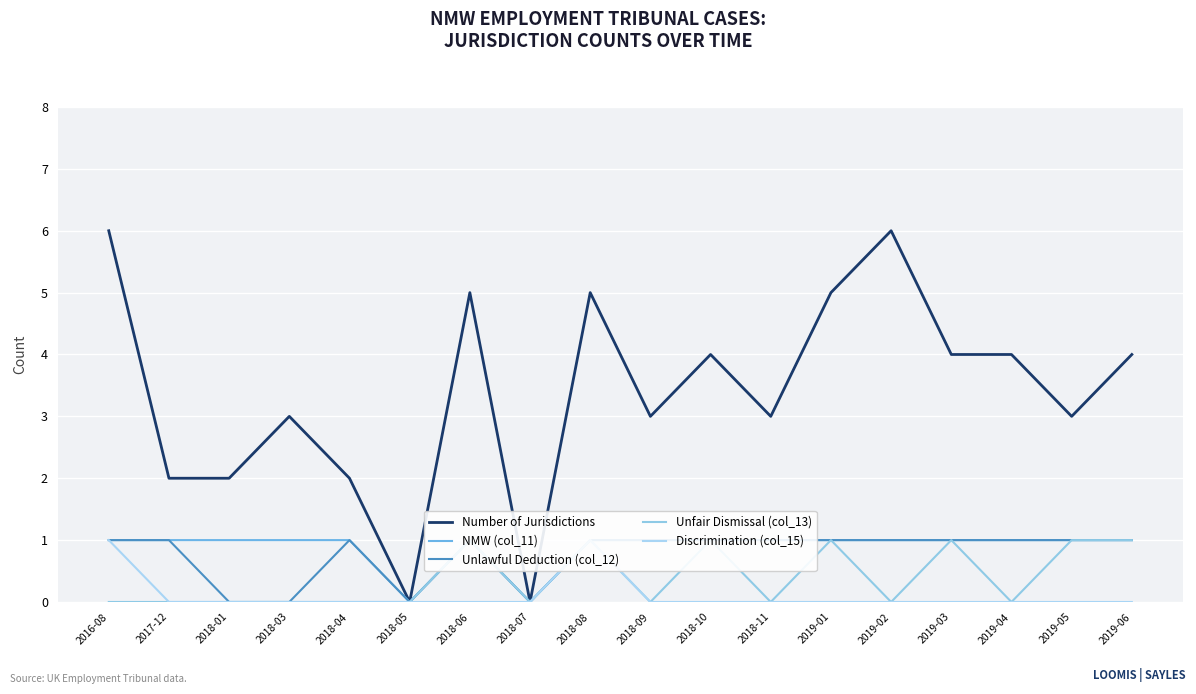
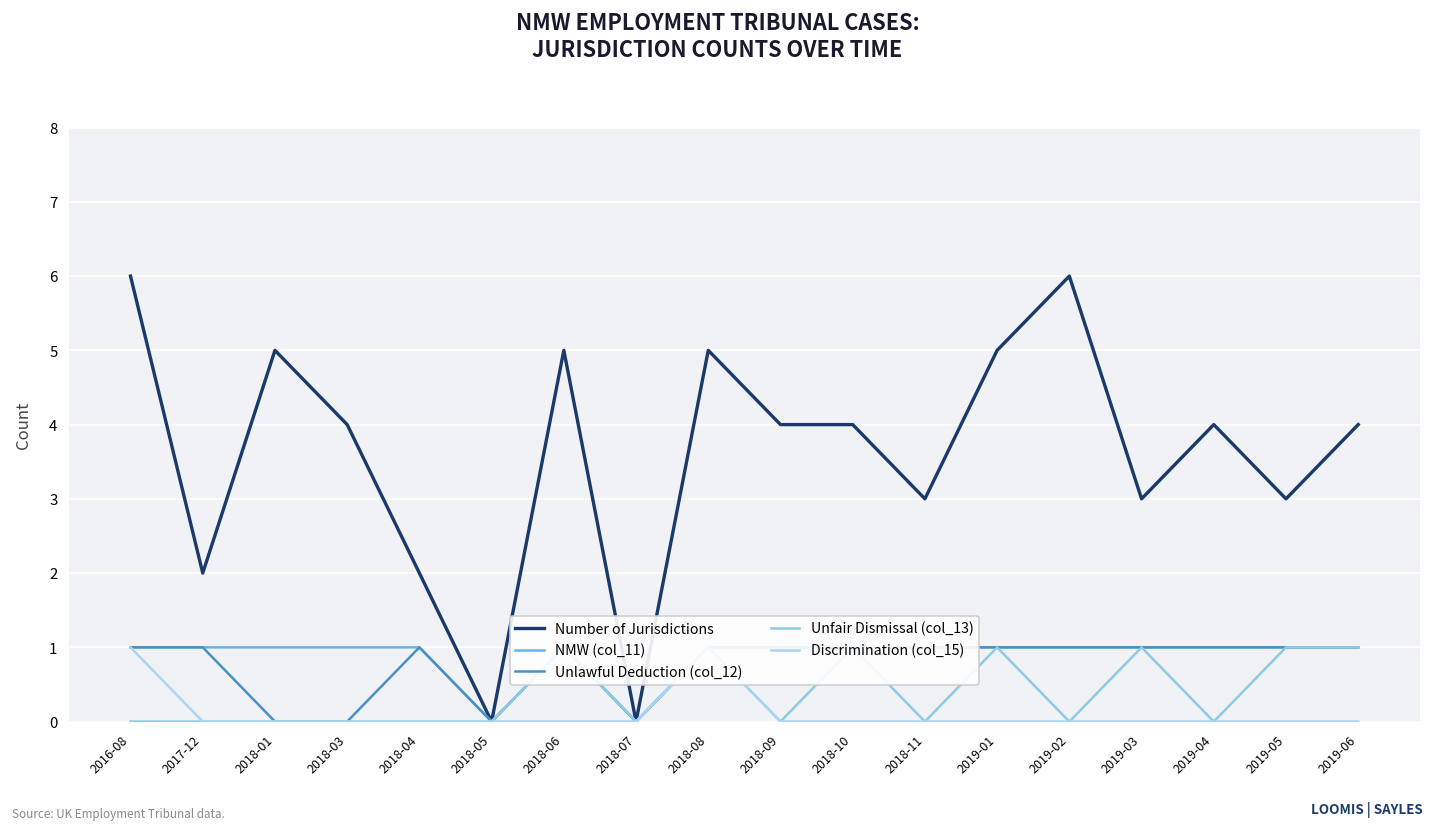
Number of Jurisdictions, 2018-01: 2 -> 5
Number of Jurisdictions, 2018-03: 3 -> 4
Number of Jurisdictions, 2018-09: 3 -> 4
Number of Jurisdictions, 2019-03: 4 -> 3
